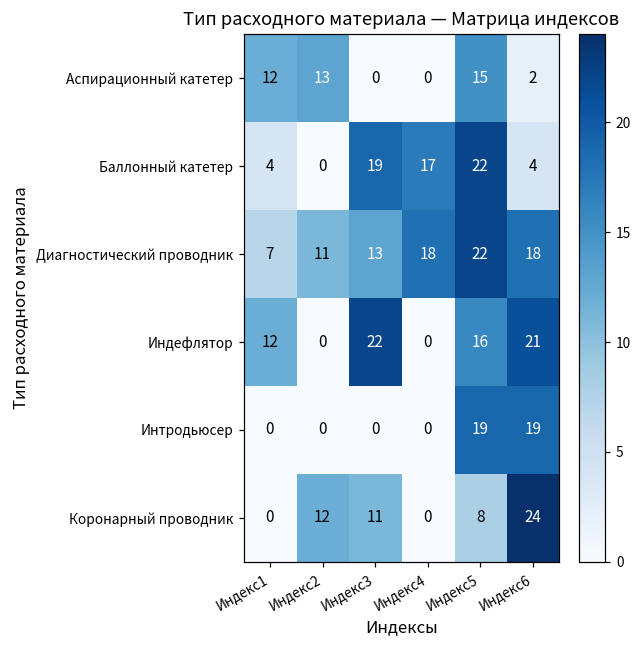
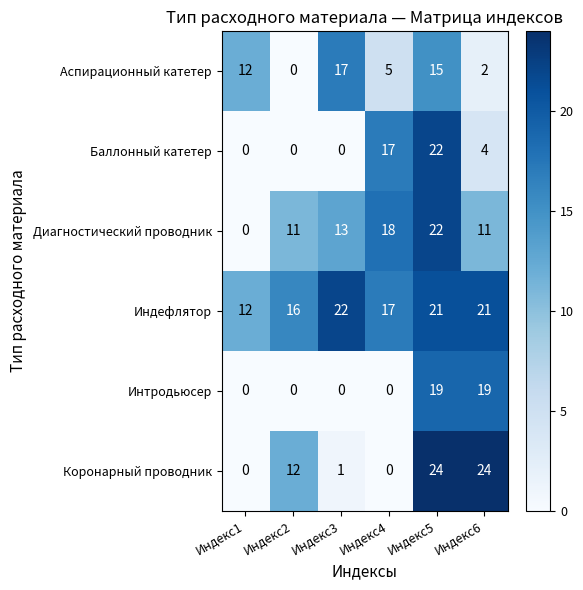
Аспирационный катетер, Индекс2: 13 -> 0
Аспирационный катетер, Индекс3: 0 -> 17
Аспирационный катетер, Индекс4: 0 -> 5
Баллонный катетер, Индекс1: 4 -> 0
Баллонный катетер, Индекс3: 19 -> 0
Диагностический проводник, Индекс1: 7 -> 0
Диагностический проводник, Индекс6: 18 -> 11
Индефлятор, Индекс2: 0 -> 16
Индефлятор, Индекс4: 0 -> 17
Индефлятор, Индекс5: 16 -> 21
Коронарный проводник, Индекс3: 11 -> 1
Коронарный проводник, Индекс5: 8 -> 24
